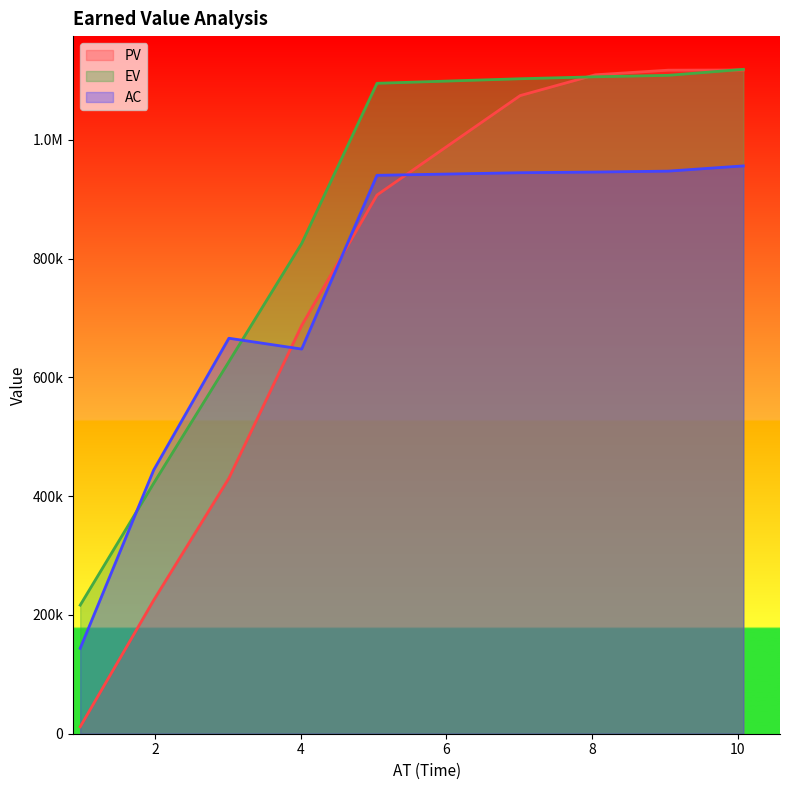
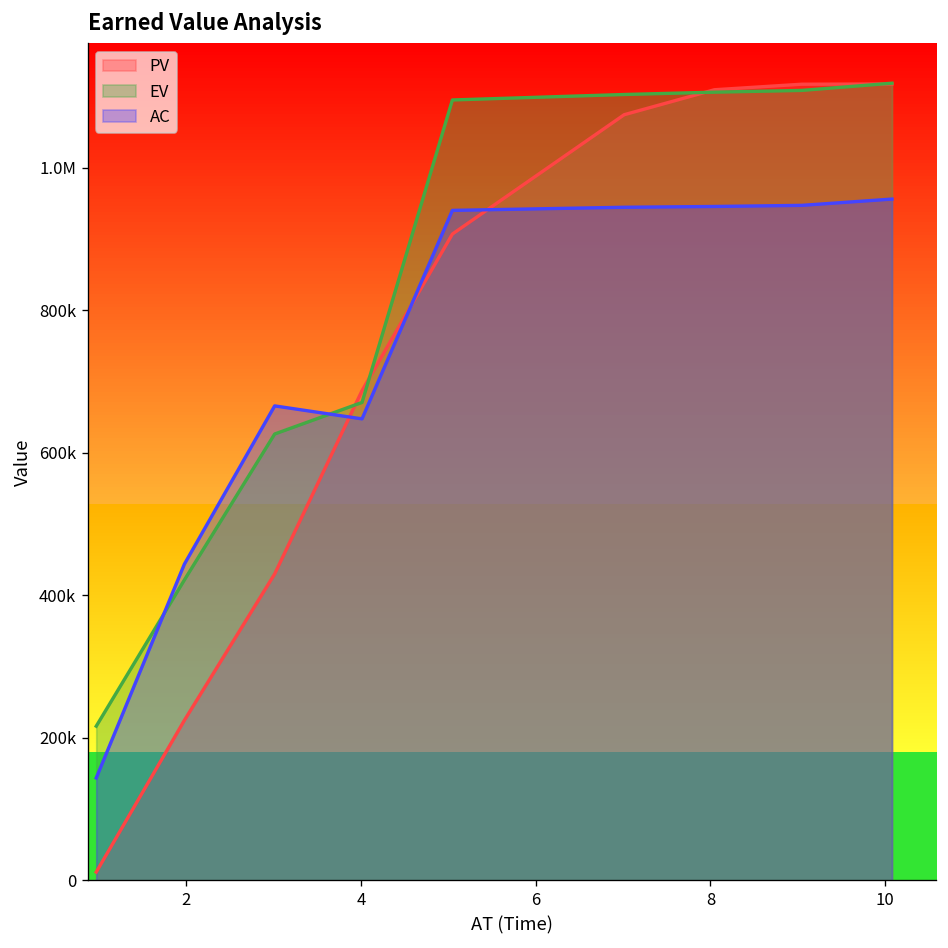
EV, 4: 830000 -> 670000
